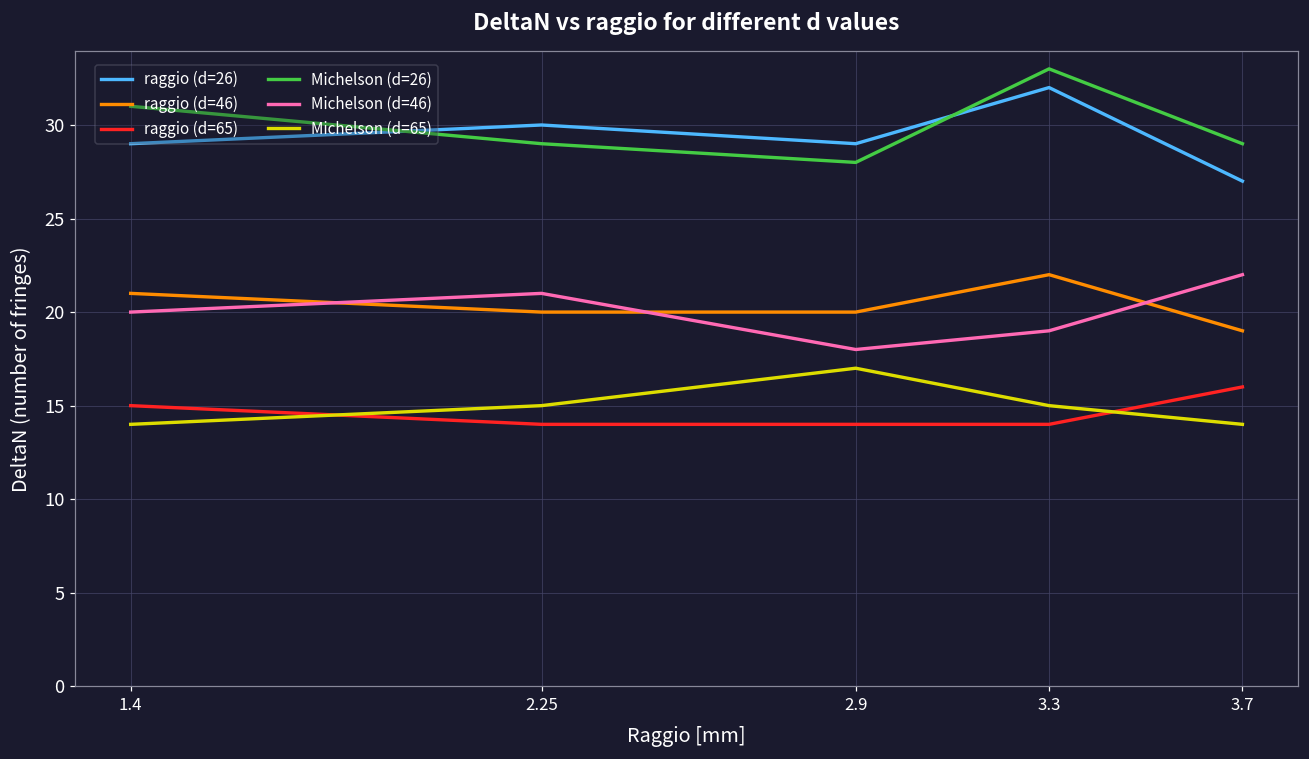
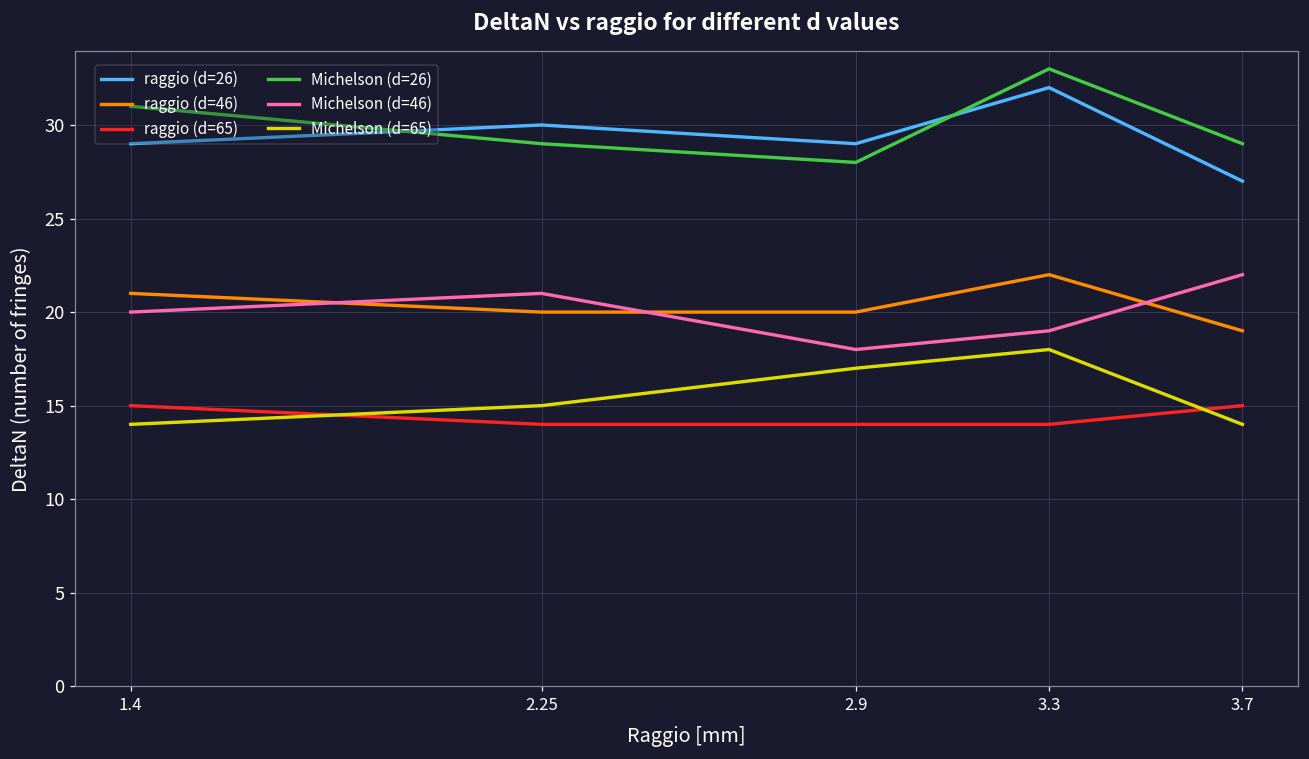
Michelson (d=65), 3.3: 15 -> 18
raggio (d=65), 3.7: 16 -> 15
